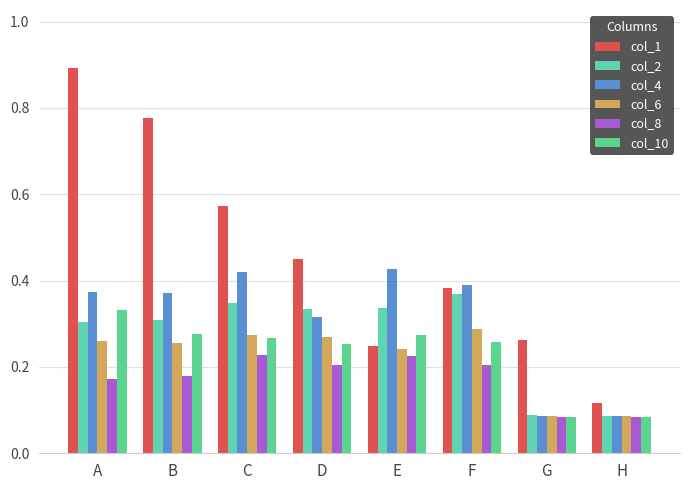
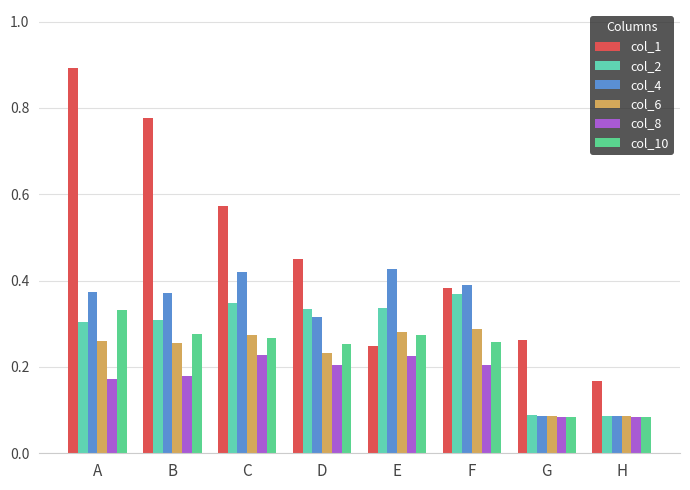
col_6, D: 0.27 -> 0.23
col_6, E: 0.24 -> 0.28
col_1, H: 0.12 -> 0.17
